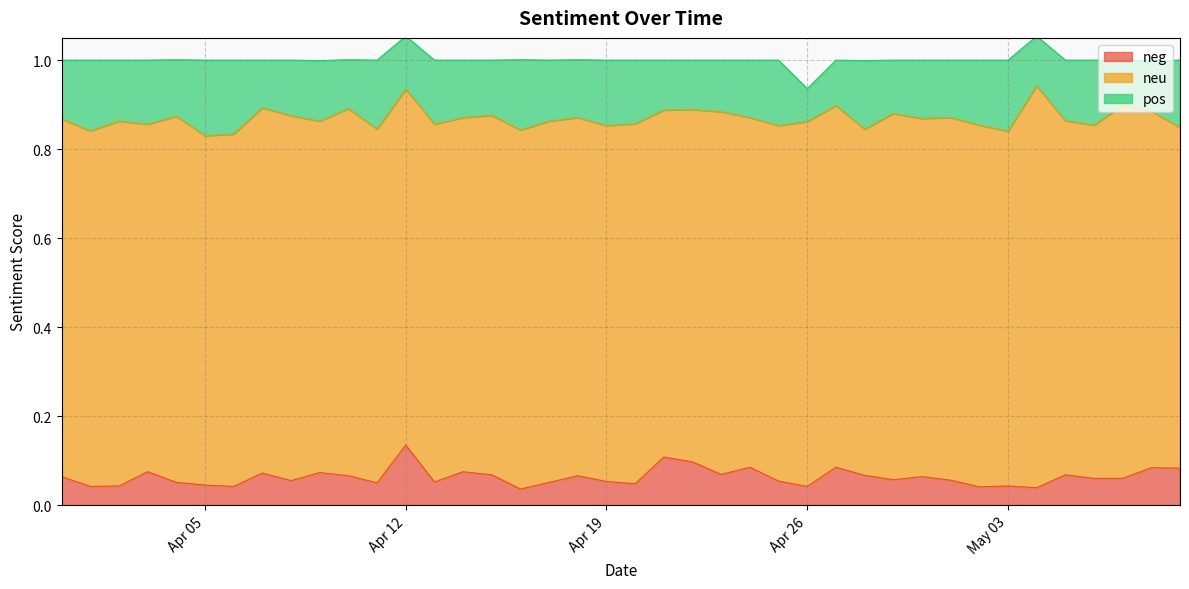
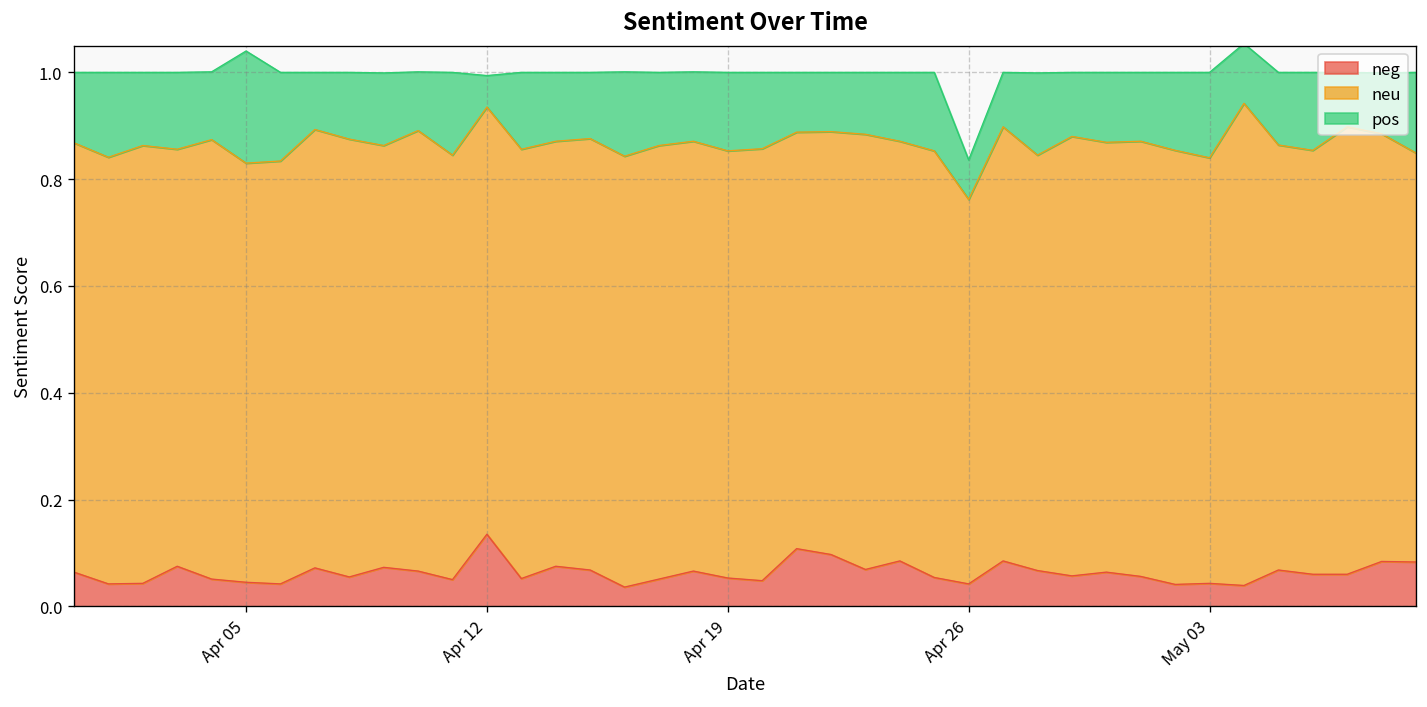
pos, Apr 05: 0.17 -> 0.21
pos, Apr 12: 0.12 -> 0.06
neu, Apr 26: 0.82 -> 0.72
